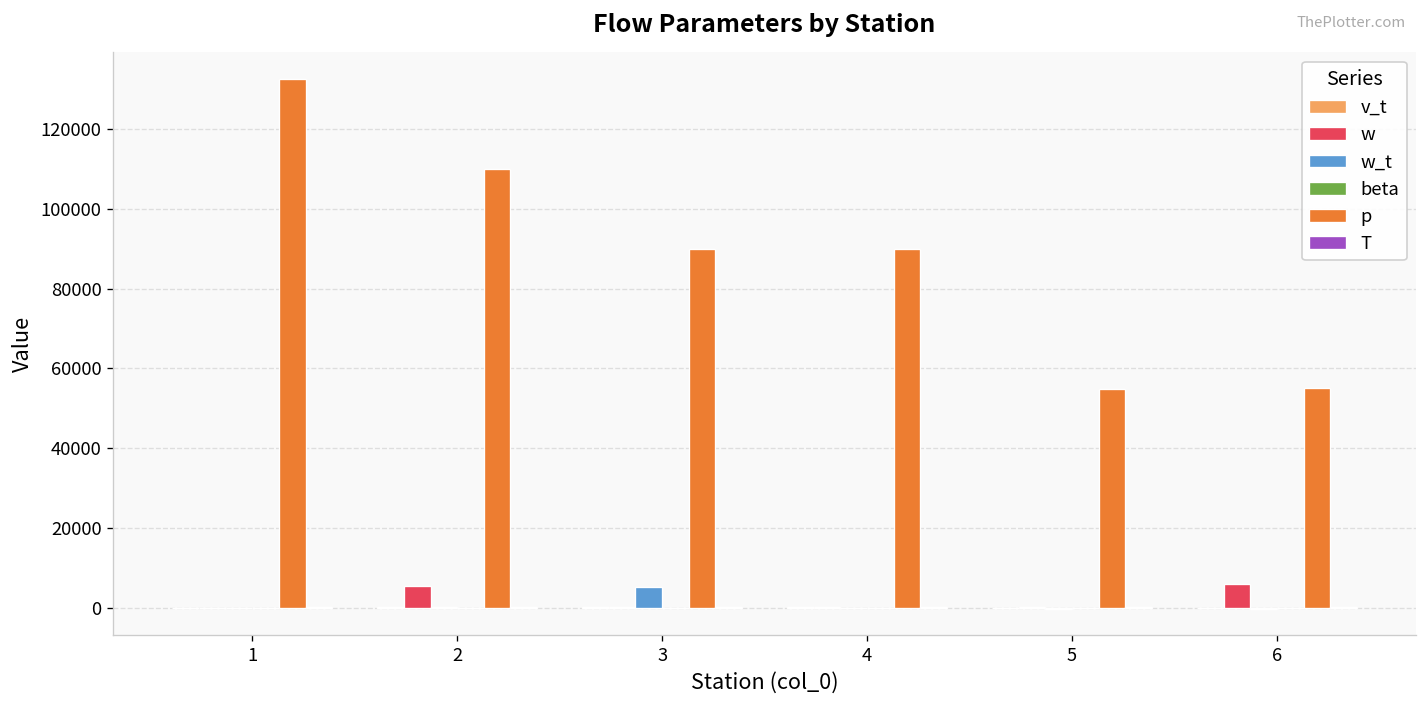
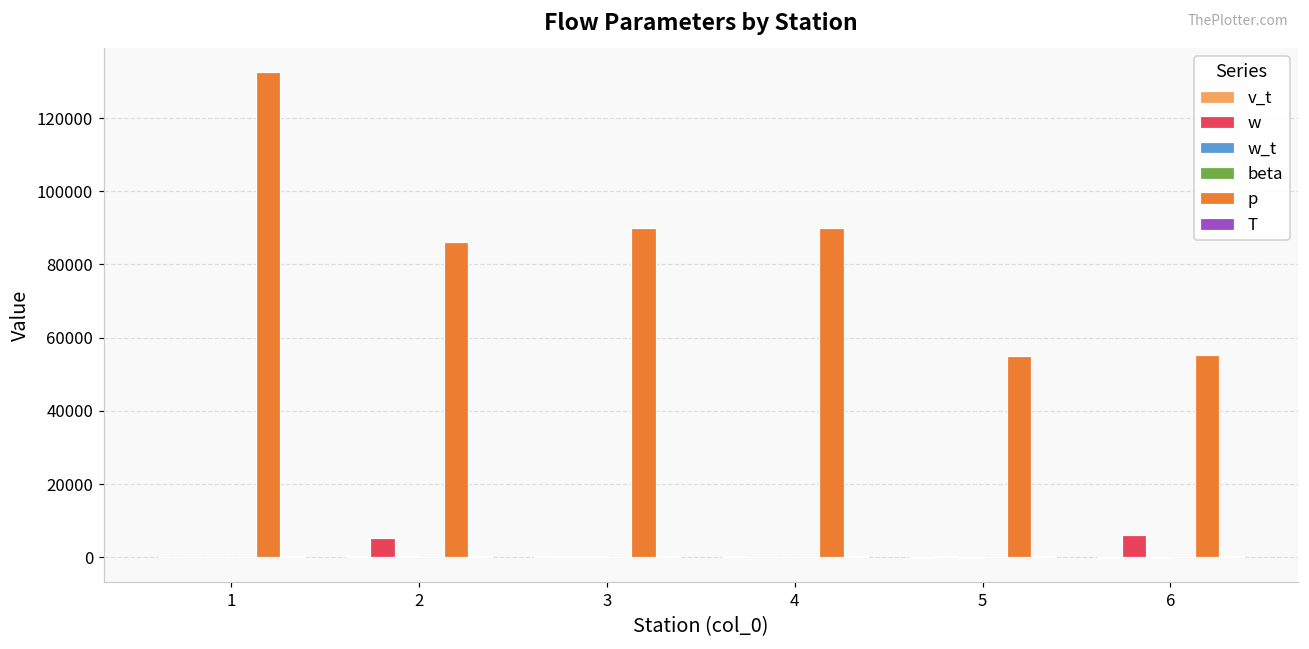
p, 2: 110000 -> 86000
w_t, 3: 5000 -> 0
